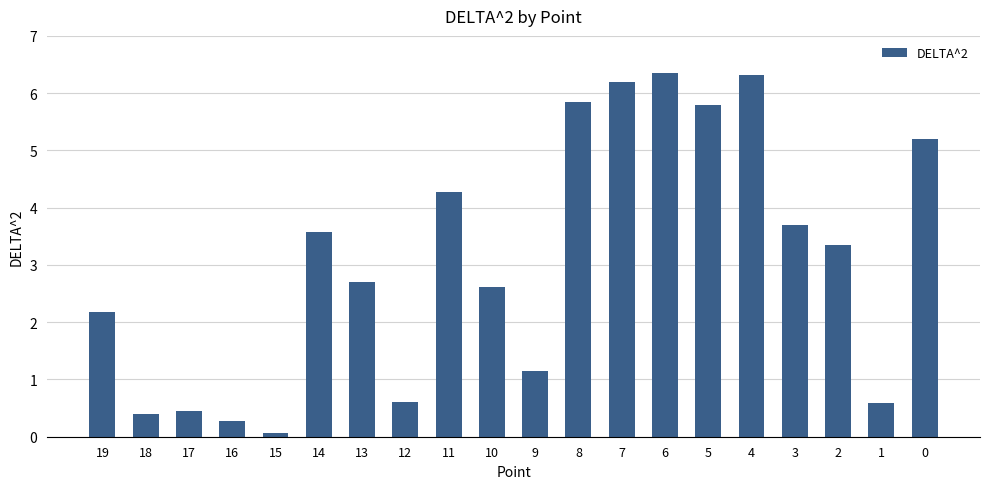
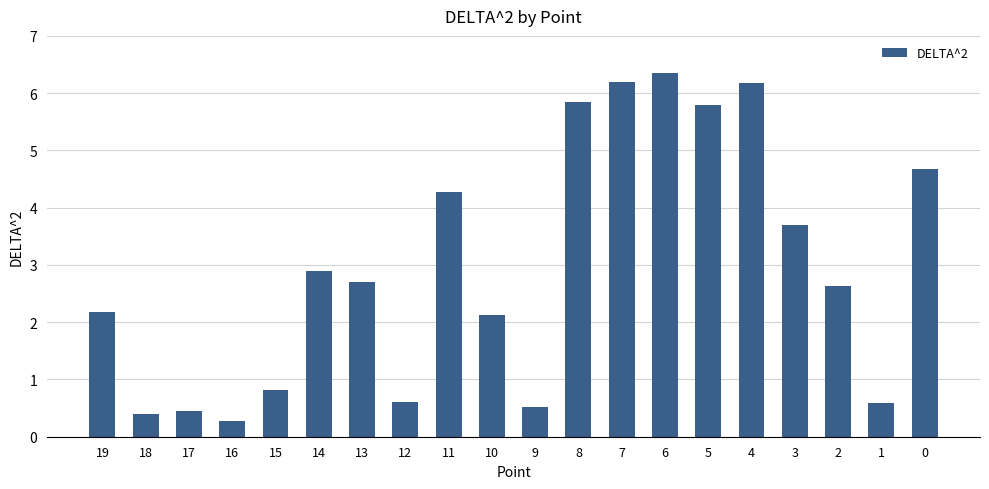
15: 0.1 -> 0.8
14: 3.6 -> 2.9
10: 2.6 -> 2.1
9: 1.2 -> 0.5
4: 6.3 -> 6.2
2: 3.4 -> 2.6
0: 5.2 -> 4.7
